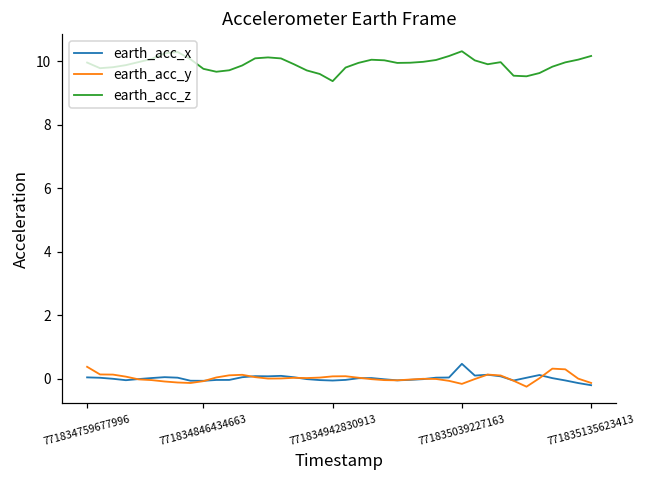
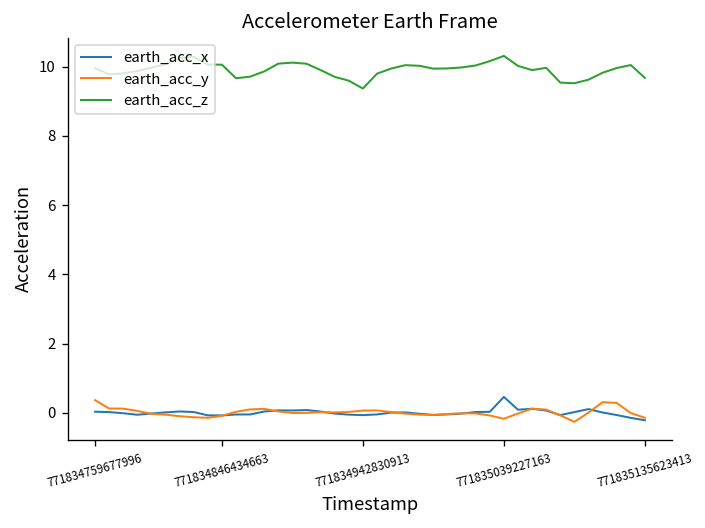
earth_acc_z, 771834846434663: 9.8 -> 10.1
earth_acc_z, 771835135623413: 10.2 -> 9.7
